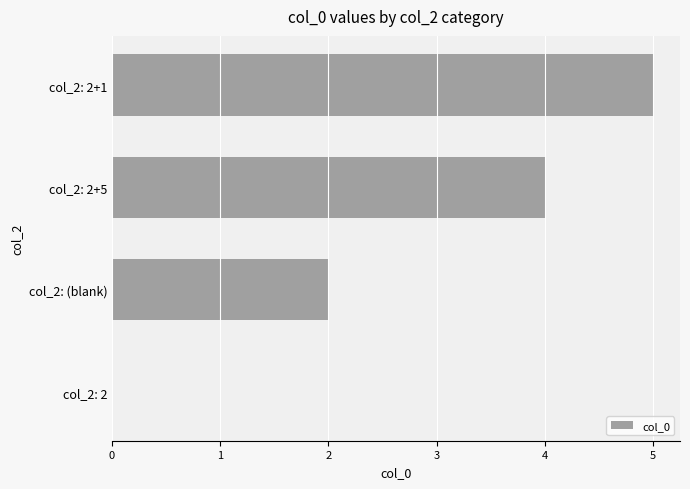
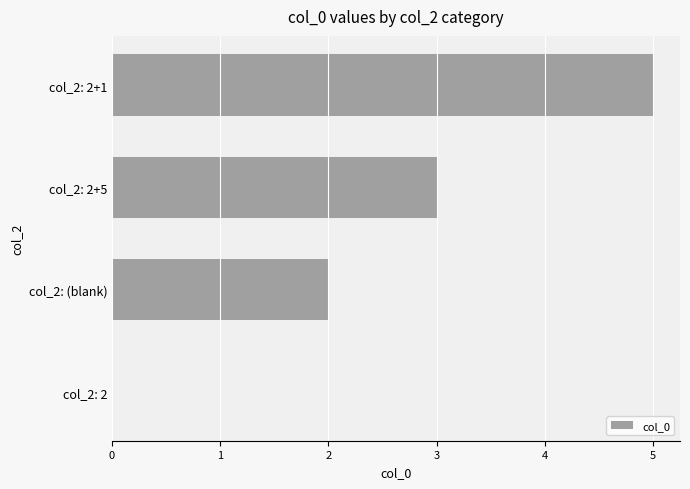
col_2: 2+5: 4 -> 3
